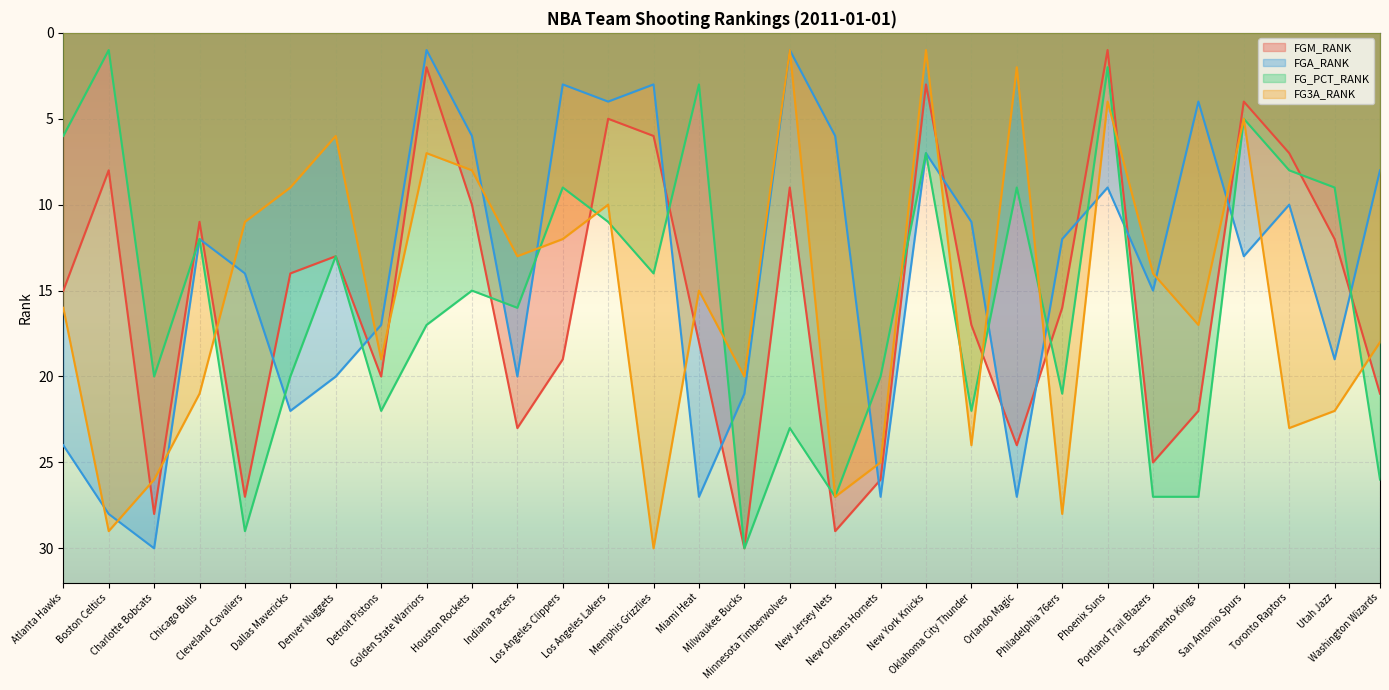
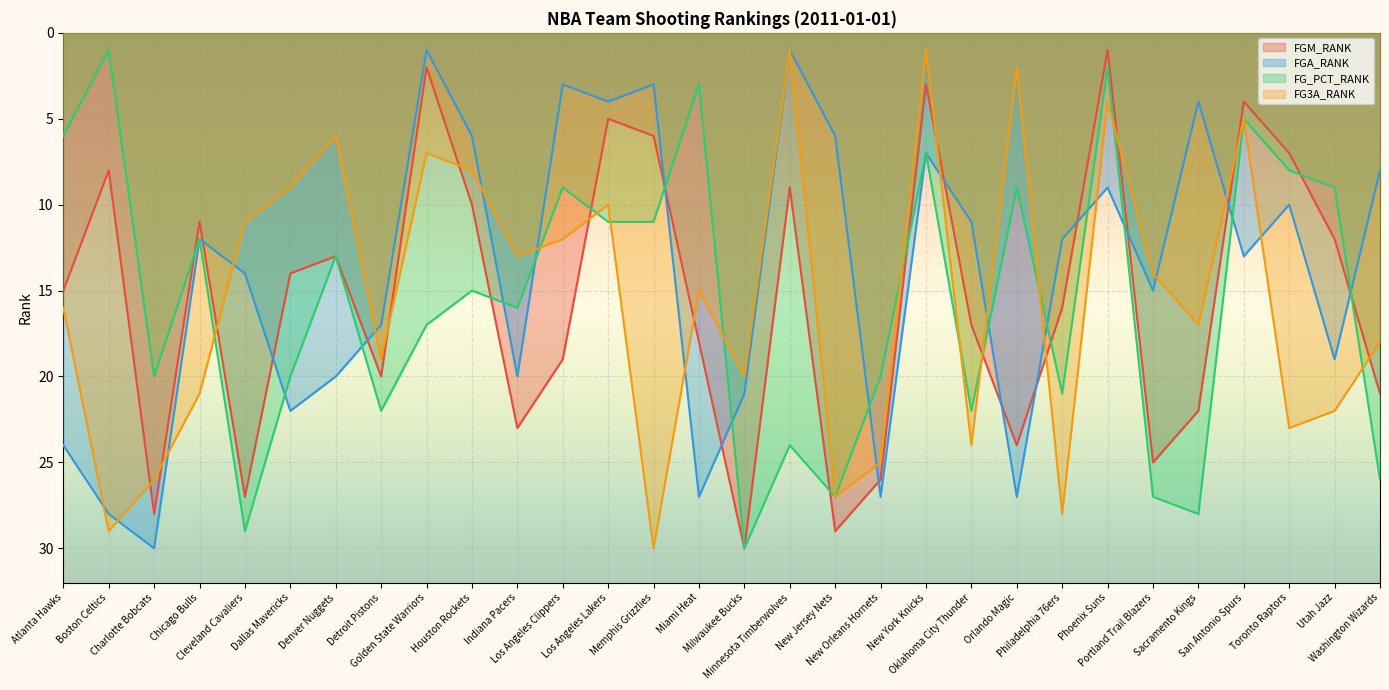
FG_PCT_RANK, Memphis Grizzlies: 14 -> 11
FG_PCT_RANK, Minnesota Timberwolves: 23 -> 24
FG_PCT_RANK, Sacramento Kings: 27 -> 28
